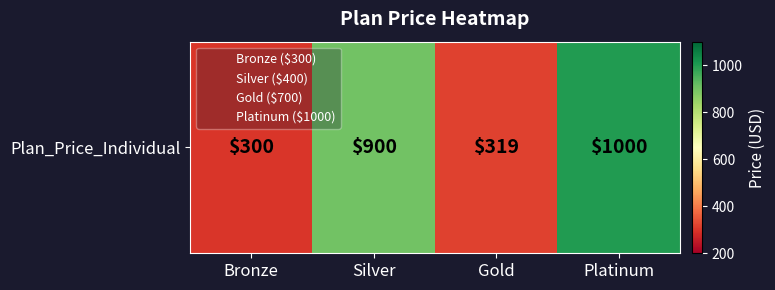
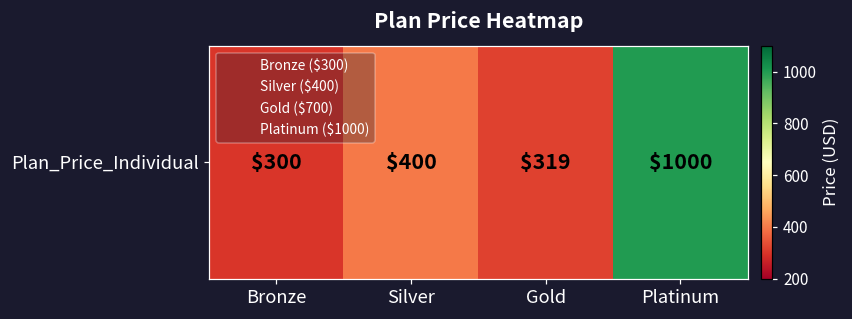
Plan_Price_Individual, Silver: $900 -> $400
